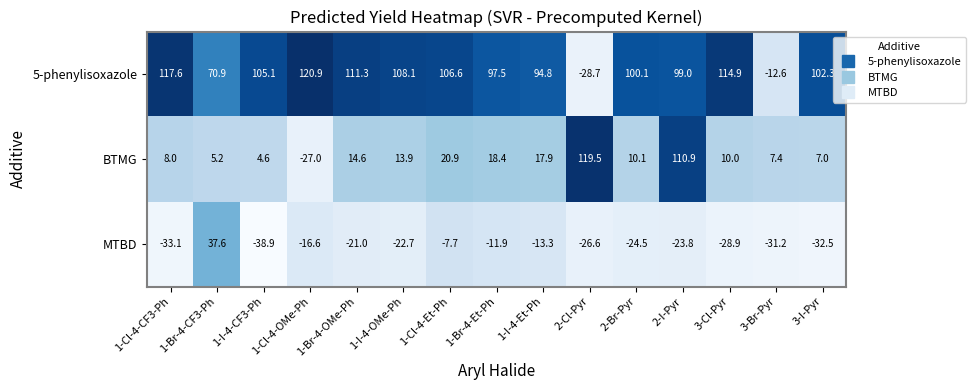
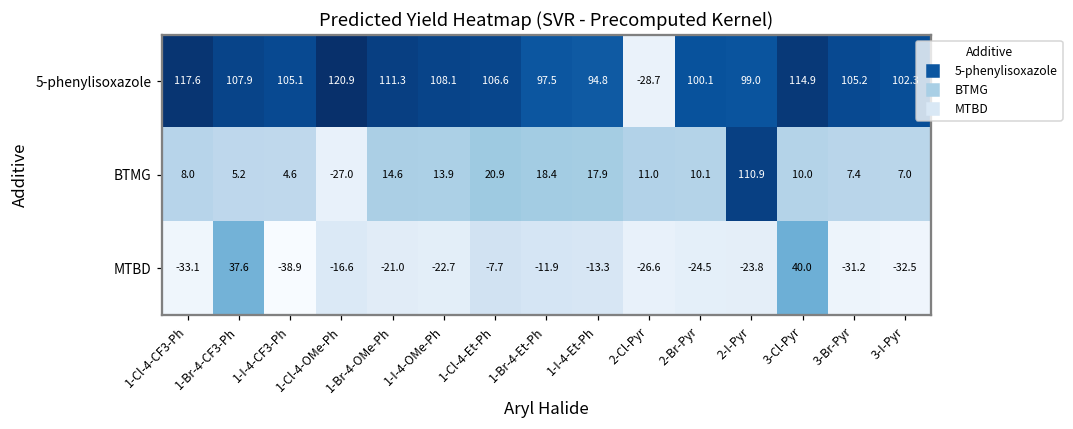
5-phenylisoxazole, 1-Br-4-CF3-Ph: 70.9 -> 107.9
5-phenylisoxazole, 3-Br-Pyr: -12.6 -> 105.2
BTMG, 2-Cl-Pyr: 119.5 -> 11.0
MTBD, 3-Cl-Pyr: -28.9 -> 40.0
